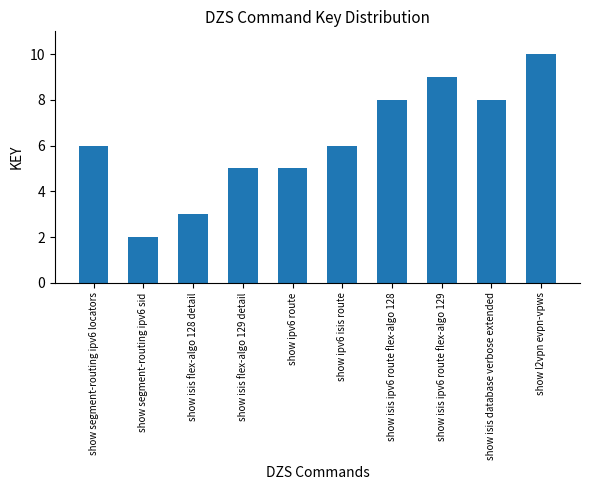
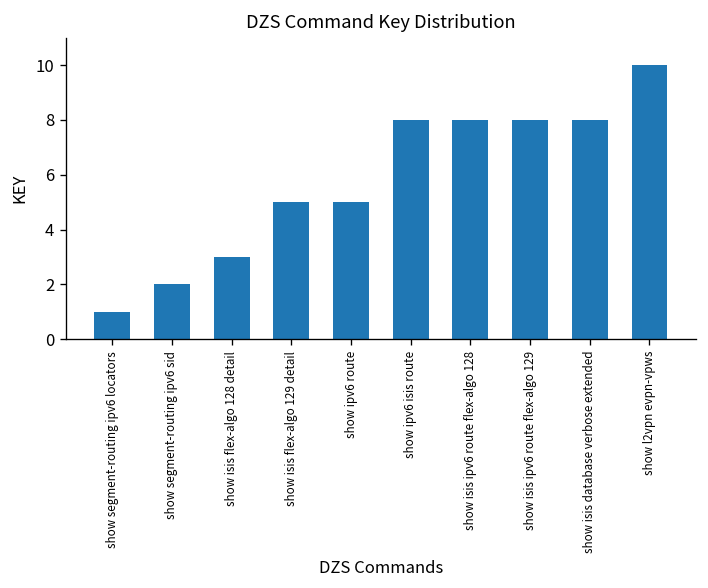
show segment-routing ipv6 locators: 6 -> 1
show ipv6 isis route: 6 -> 8
show isis ipv6 route flex-algo 129: 9 -> 8
